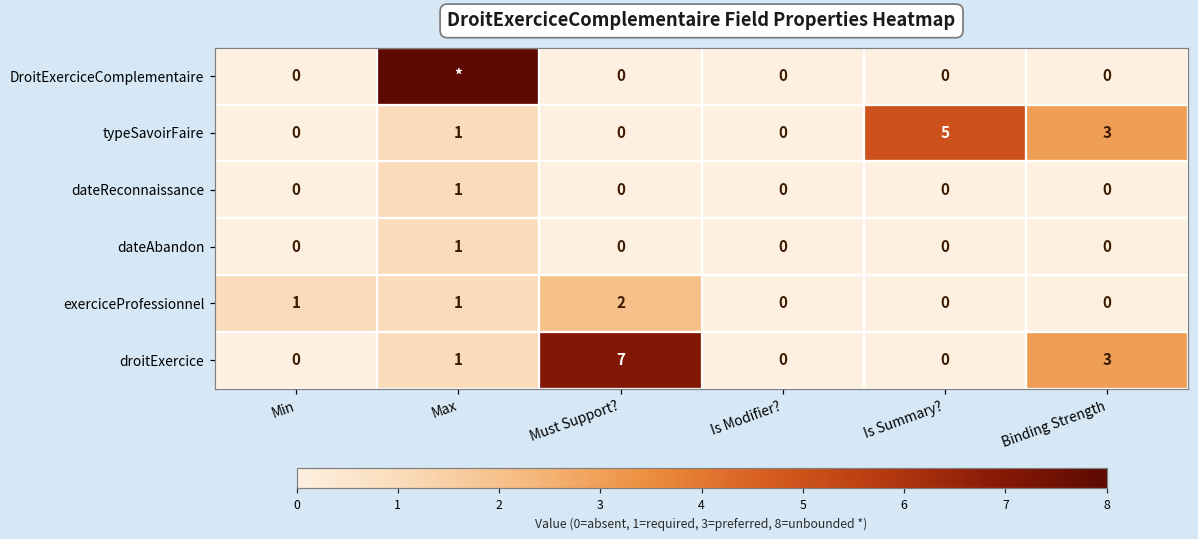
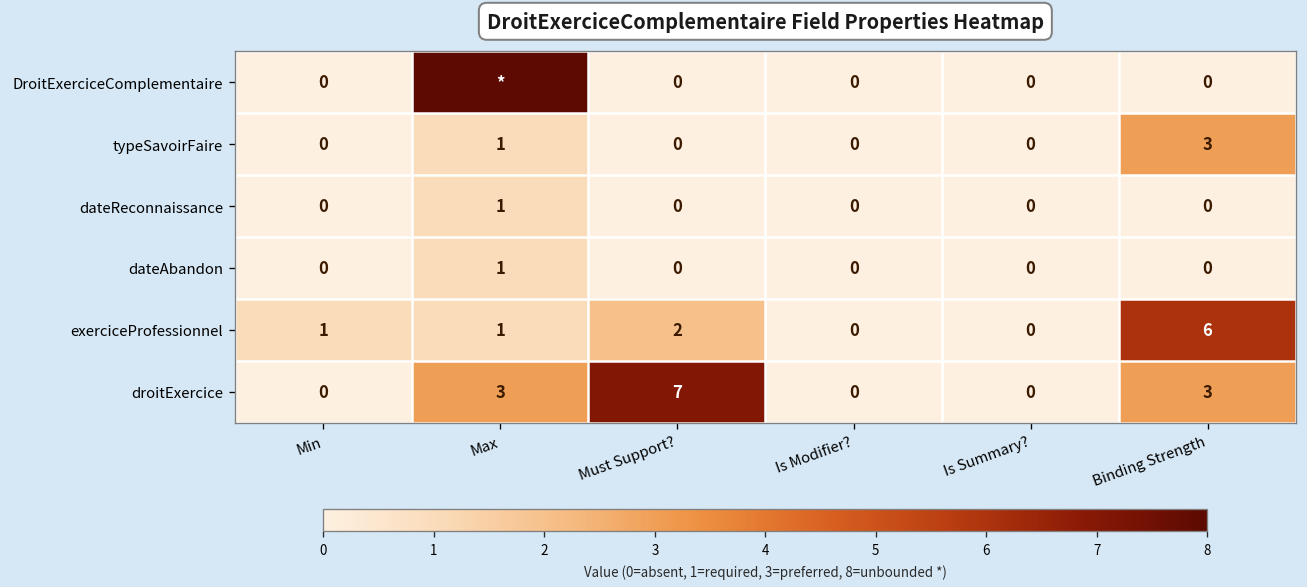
typeSavoirFaire, Is Summary?: 5 -> 0
exerciceProfessionnel, Binding Strength: 0 -> 6
droitExercice, Max: 1 -> 3
